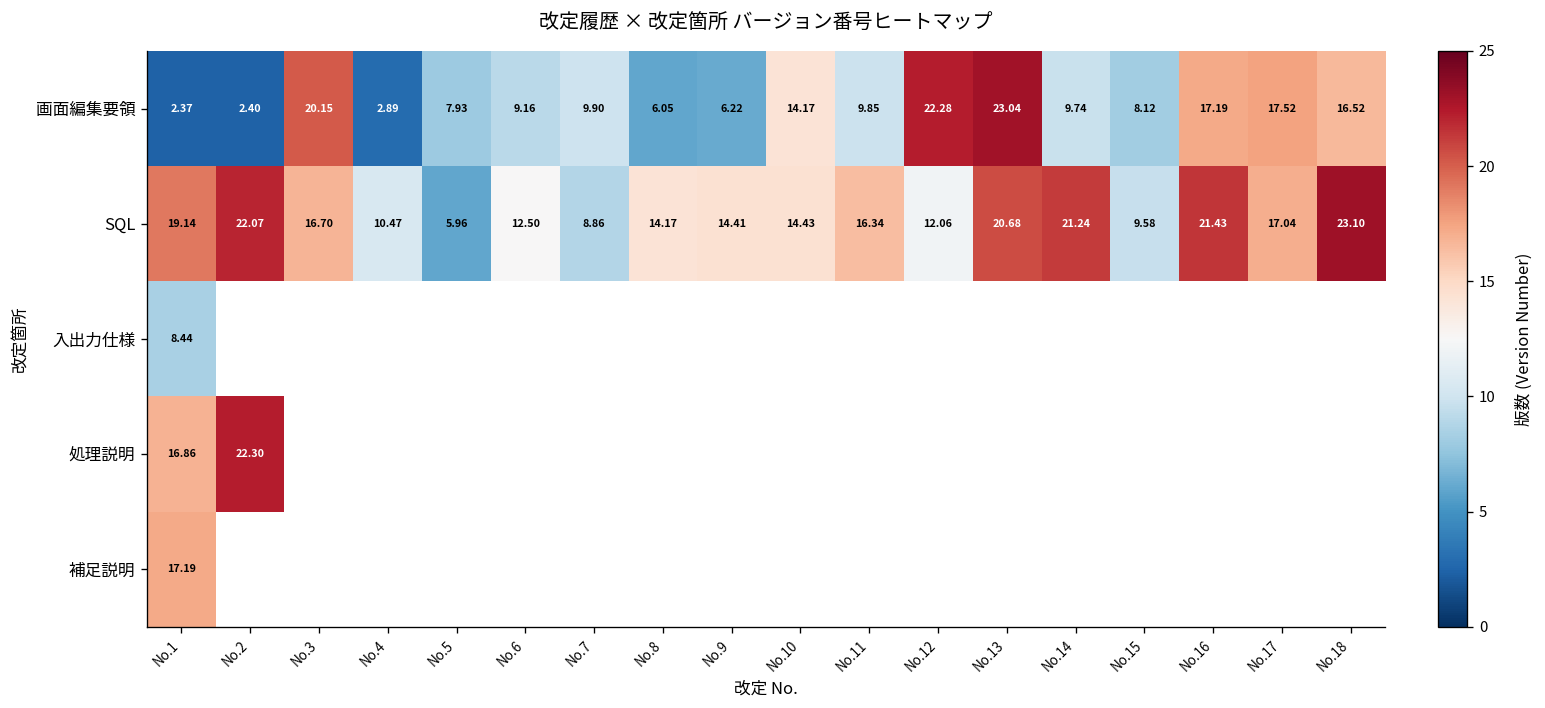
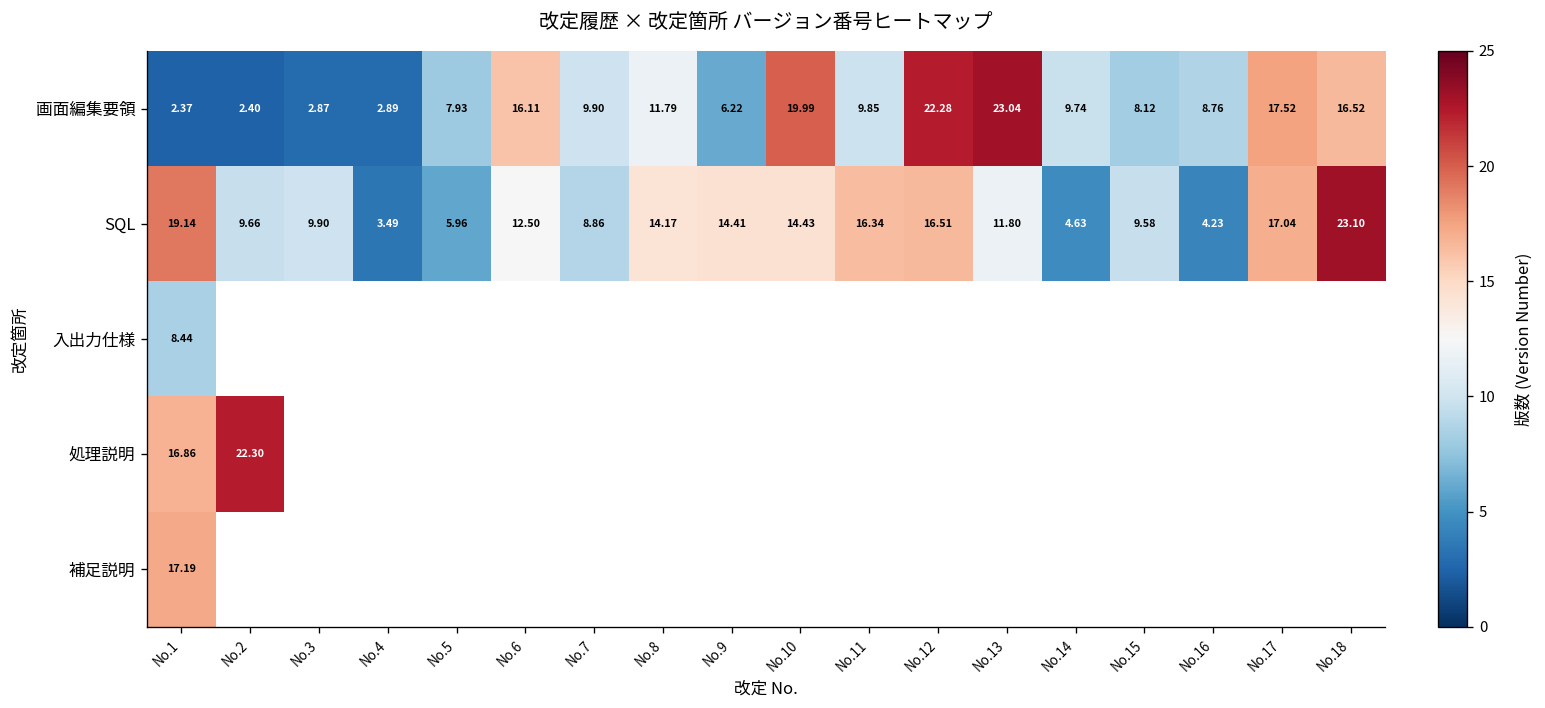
画面編集要領, No.3: 20.15 -> 2.87
画面編集要領, No.6: 9.16 -> 16.11
画面編集要領, No.8: 6.05 -> 11.79
画面編集要領, No.10: 14.17 -> 19.99
画面編集要領, No.16: 17.19 -> 8.76
SQL, No.2: 22.07 -> 9.66
SQL, No.3: 16.70 -> 9.90
SQL, No.4: 10.47 -> 3.49
SQL, No.12: 12.06 -> 16.51
SQL, No.13: 20.68 -> 11.80
SQL, No.14: 21.24 -> 4.63
SQL, No.16: 21.43 -> 4.23
